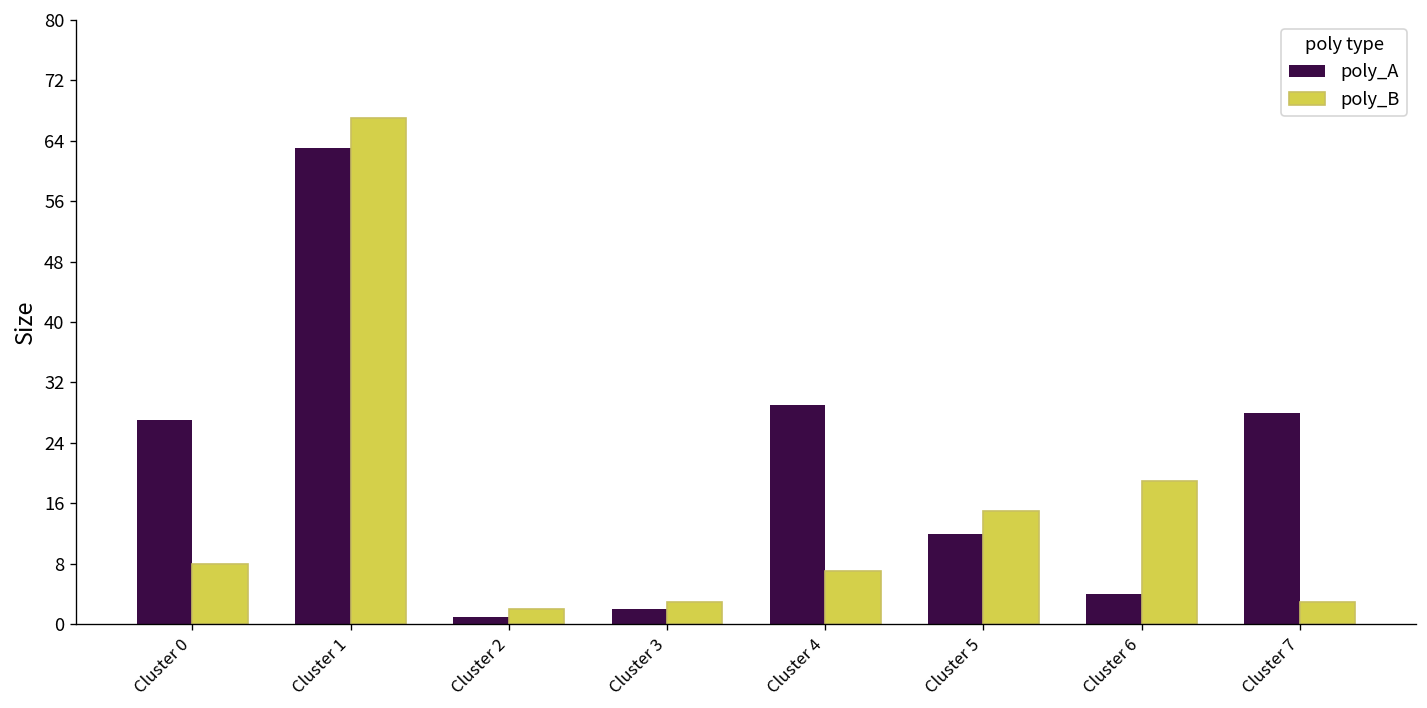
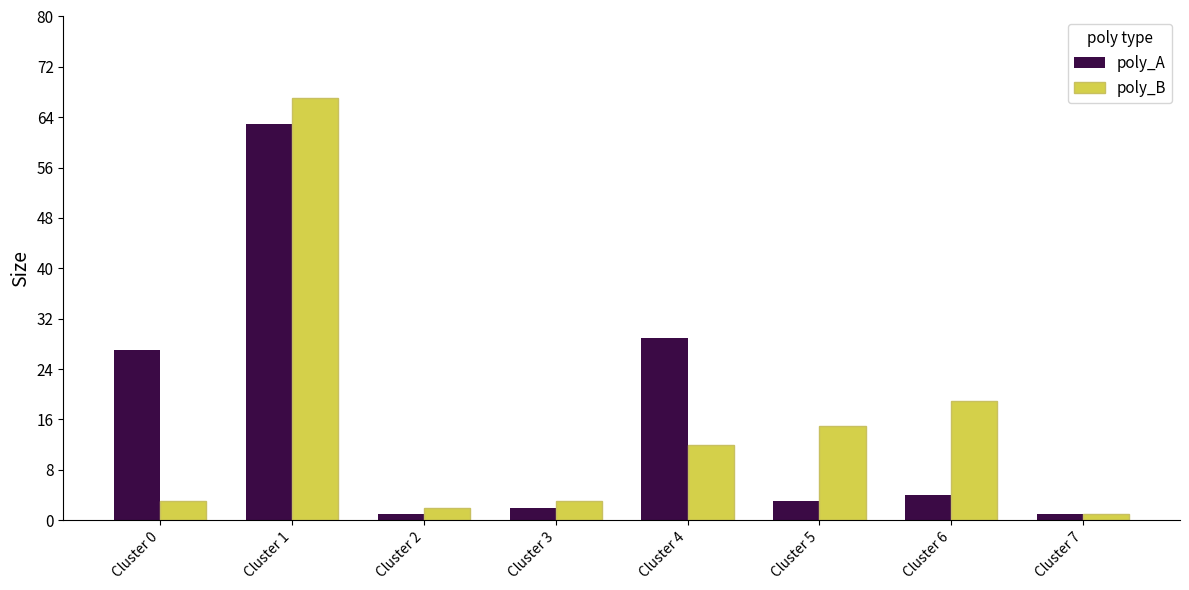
poly_B, Cluster 0: 8 -> 3
poly_B, Cluster 4: 7 -> 12
poly_A, Cluster 5: 12 -> 3
poly_A, Cluster 7: 28 -> 1
poly_B, Cluster 7: 3 -> 1
